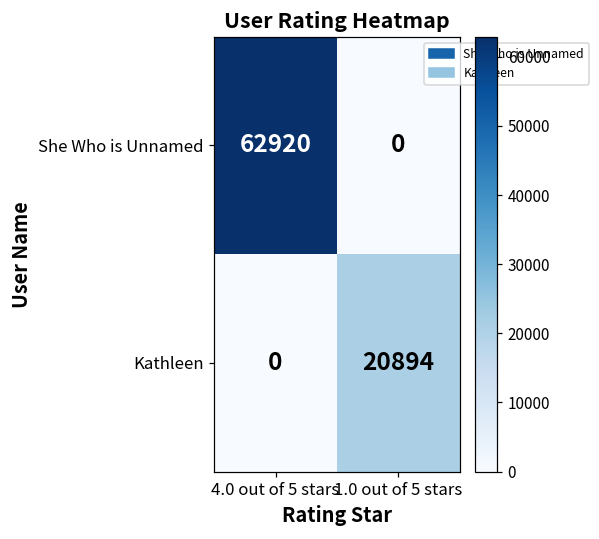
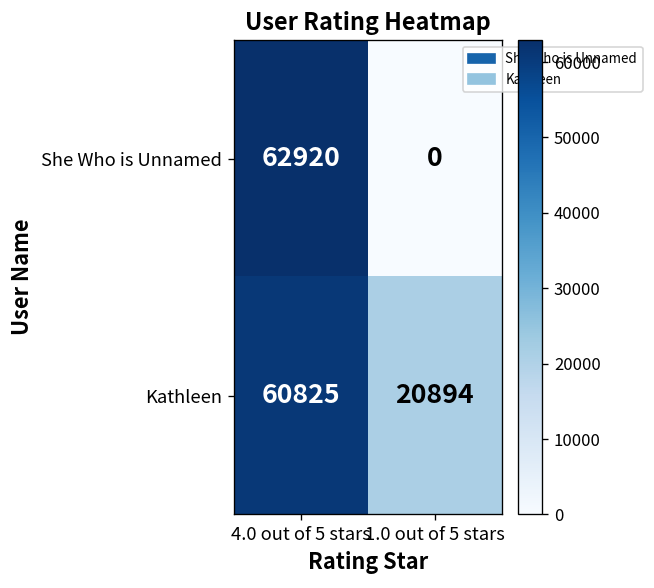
Kathleen, 4.0 out of 5 stars: 0 -> 60825
